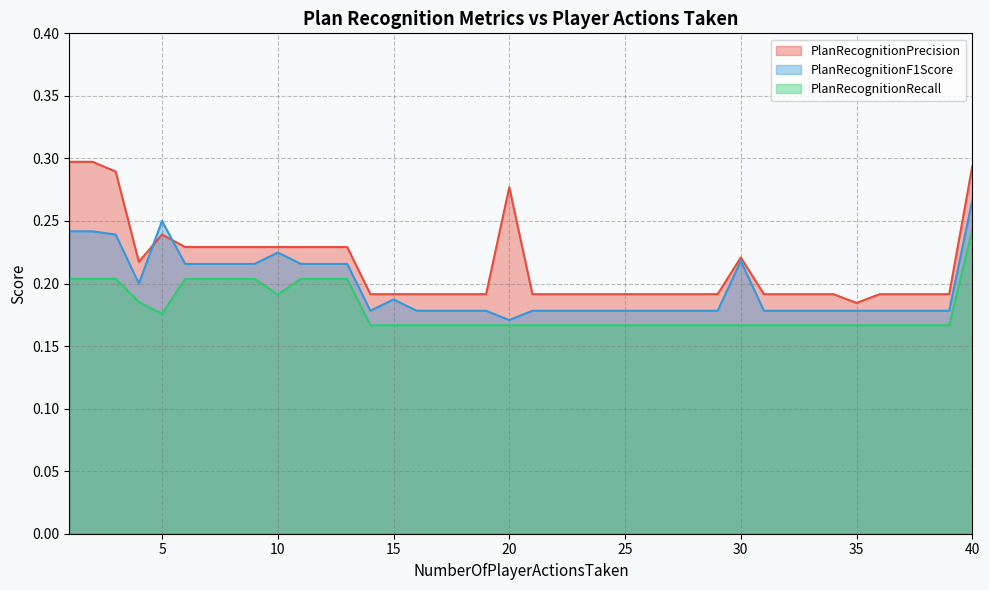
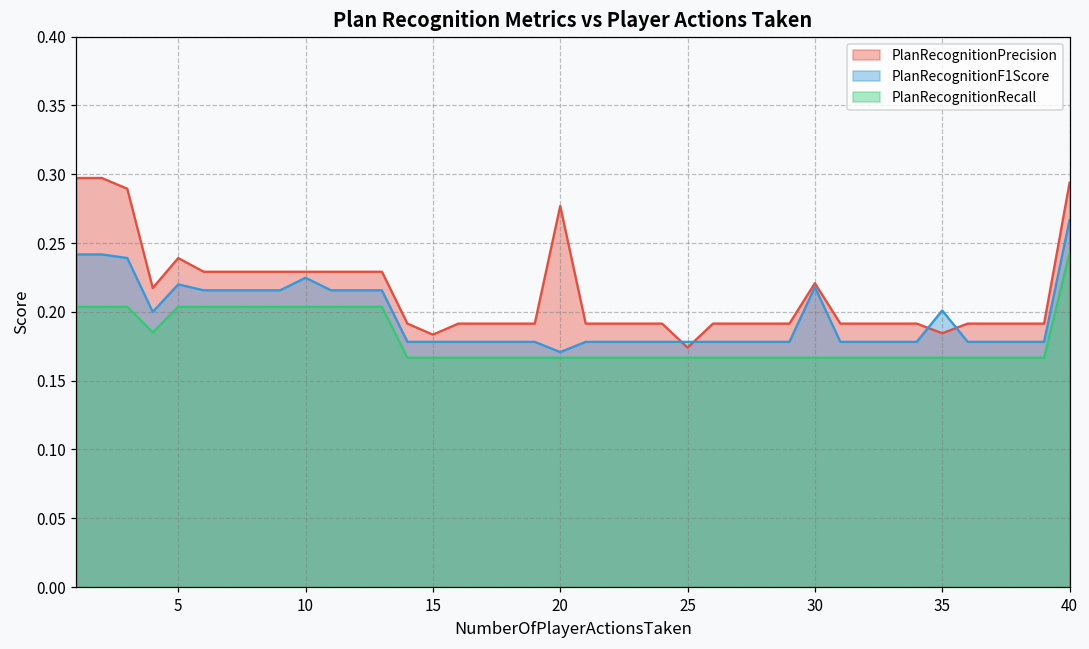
PlanRecognitionF1Score, 5: 0.25 -> 0.22
PlanRecognitionRecall, 5: 0.176 -> 0.204
PlanRecognitionRecall, 10: 0.191 -> 0.204
PlanRecognitionPrecision, 15: 0.191 -> 0.183
PlanRecognitionF1Score, 15: 0.187 -> 0.178
PlanRecognitionPrecision, 25: 0.191 -> 0.174
PlanRecognitionF1Score, 35: 0.178 -> 0.201
